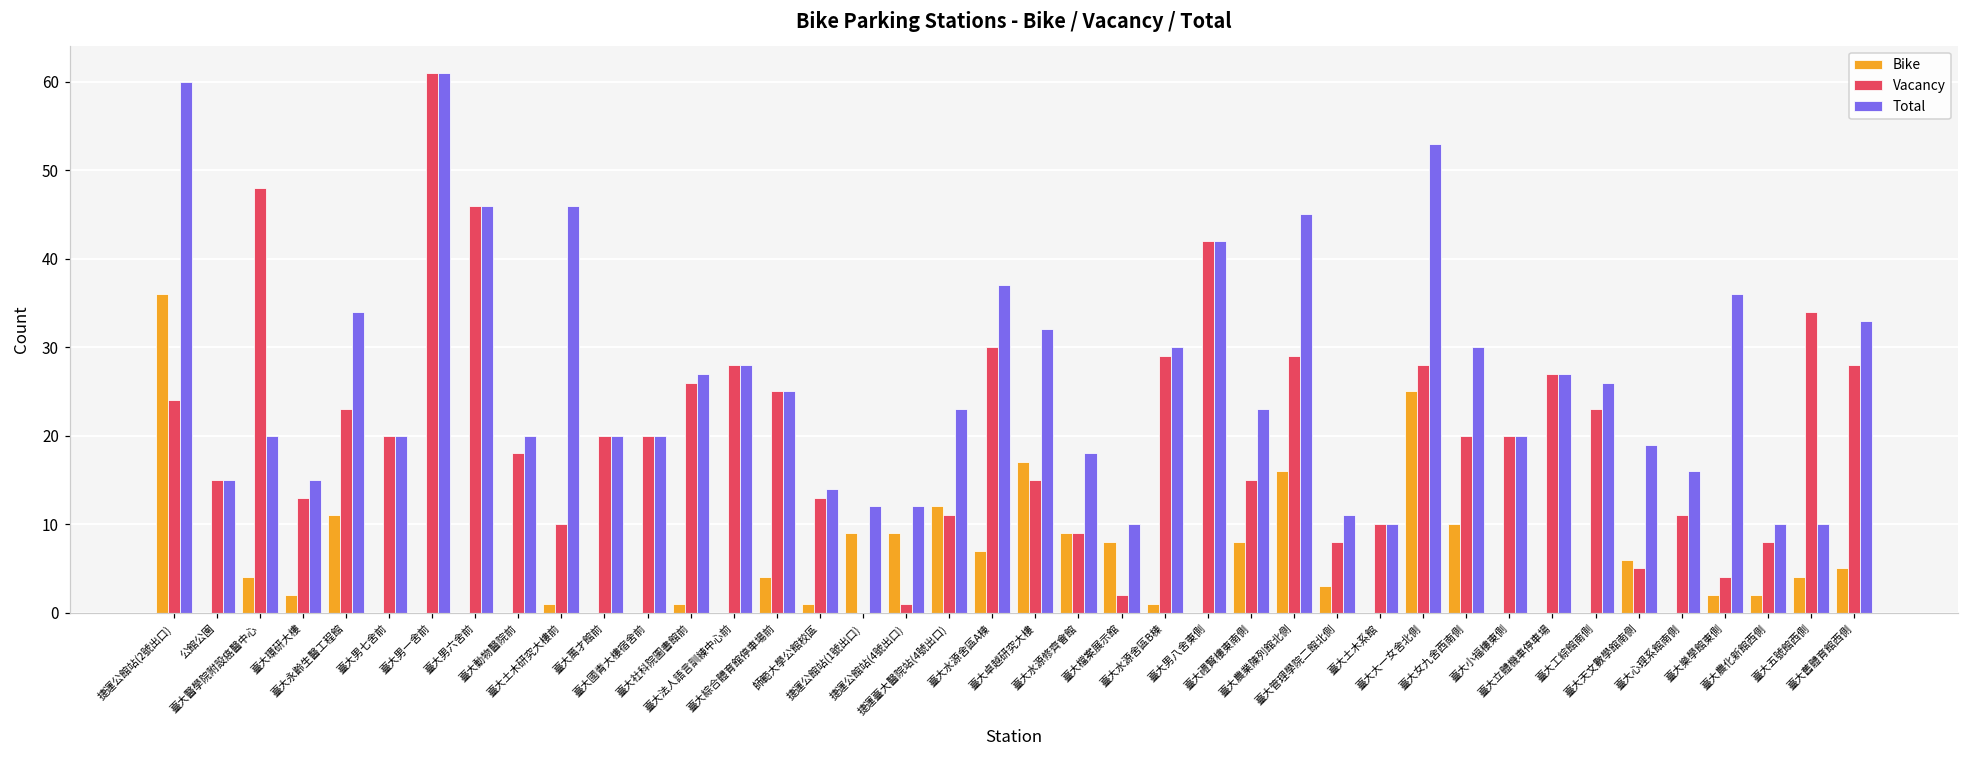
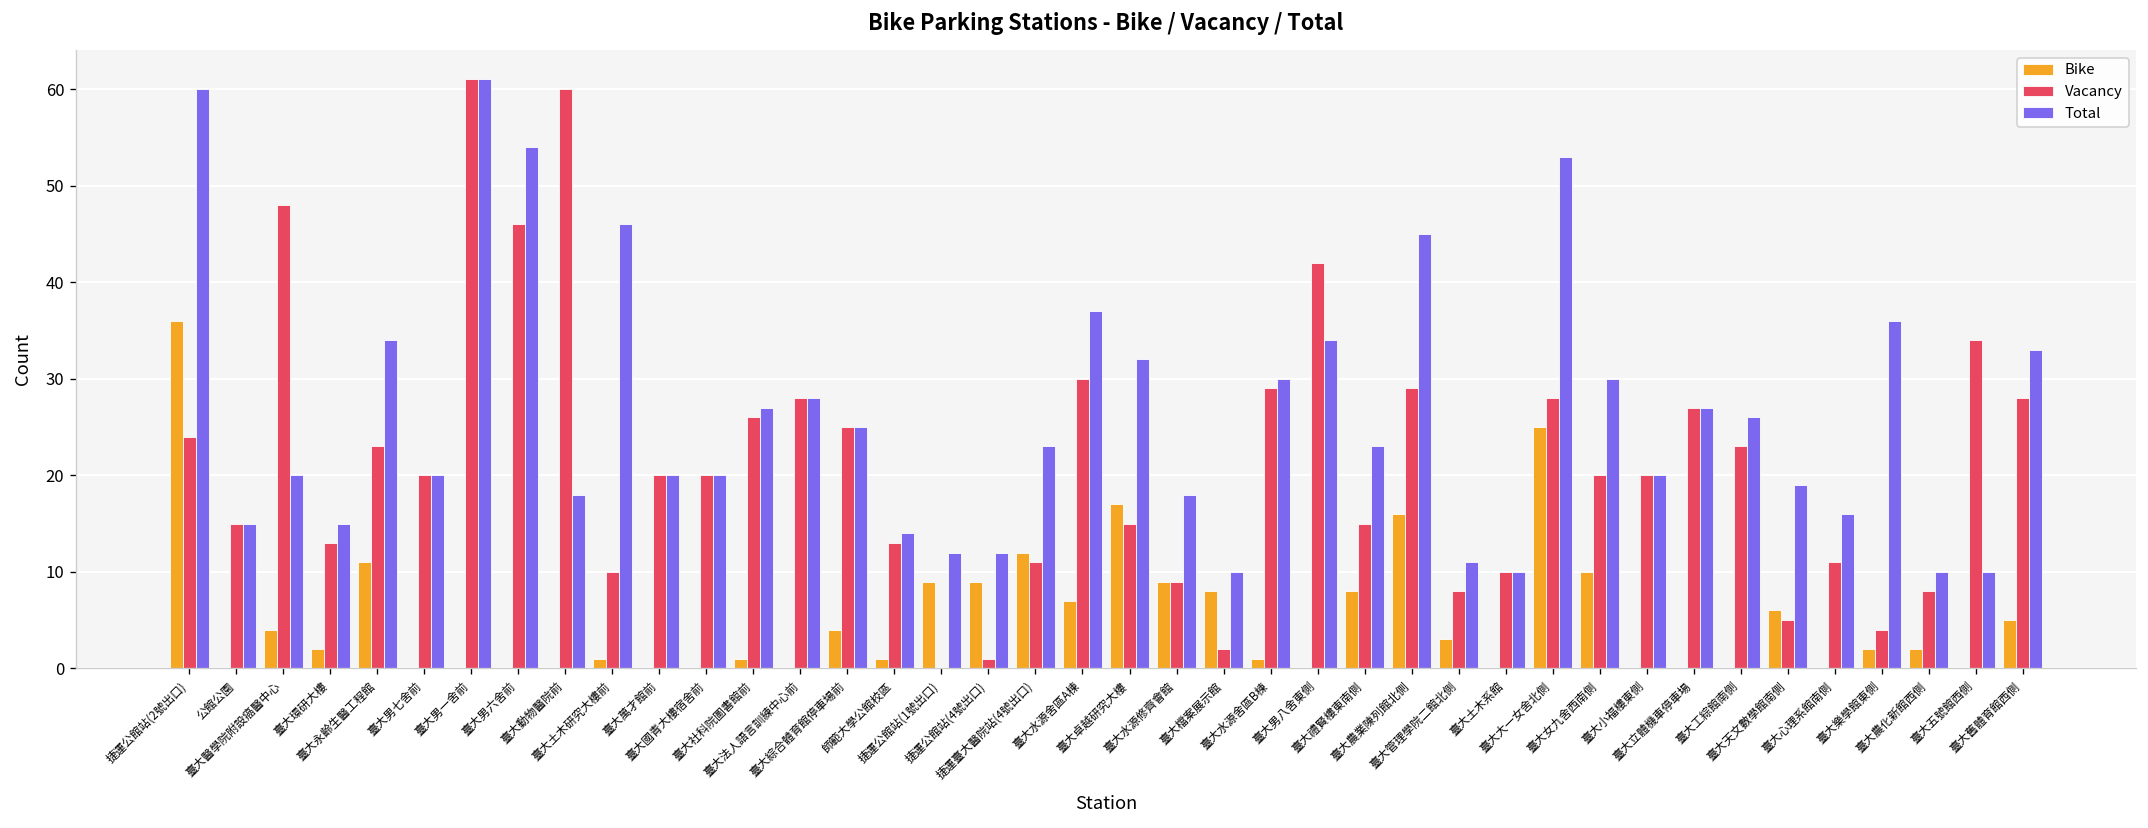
Total, 臺大男六舍前: 46 -> 54
Vacancy, 臺大動物醫院前: 18 -> 60
Total, 臺大動物醫院前: 20 -> 18
Total, 臺大男八舍東側: 42 -> 34
Bike, 臺大五號館西側: 4 -> 0
